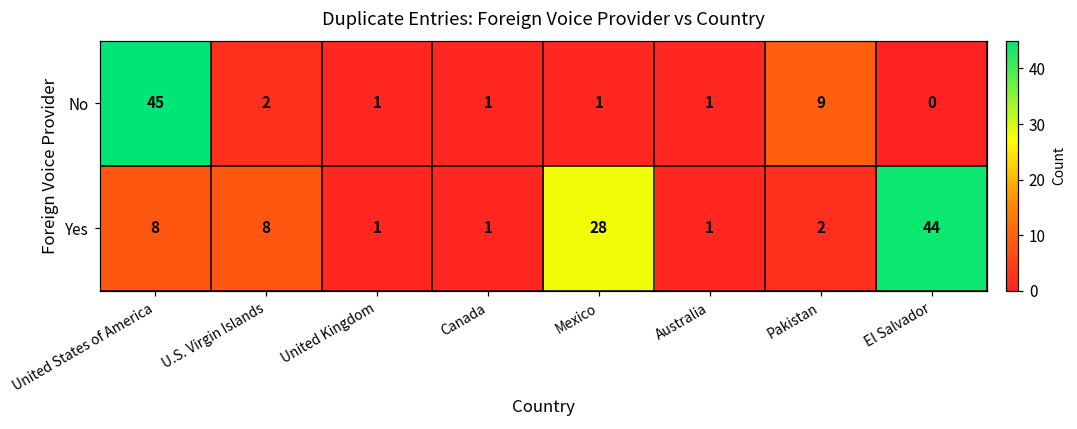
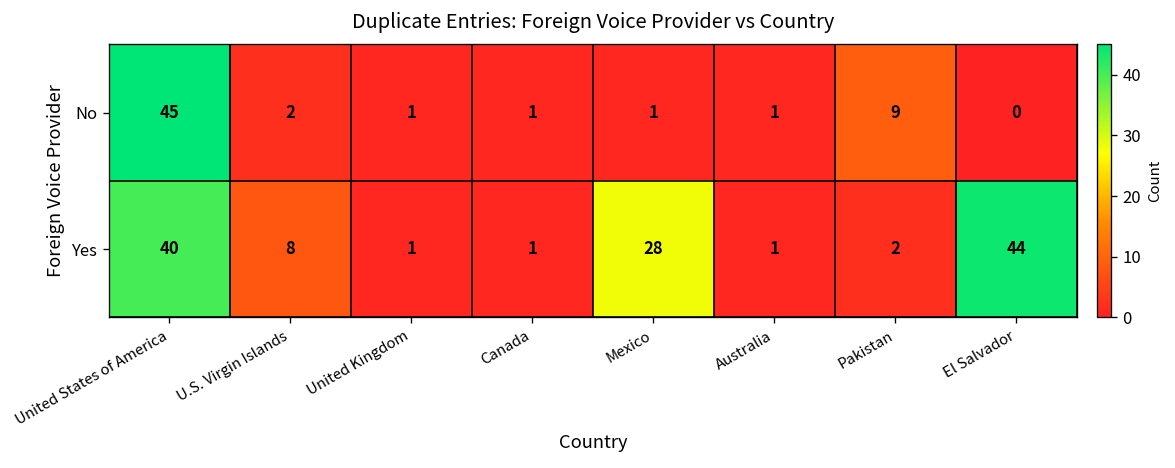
Yes, United States of America: 8 -> 40
